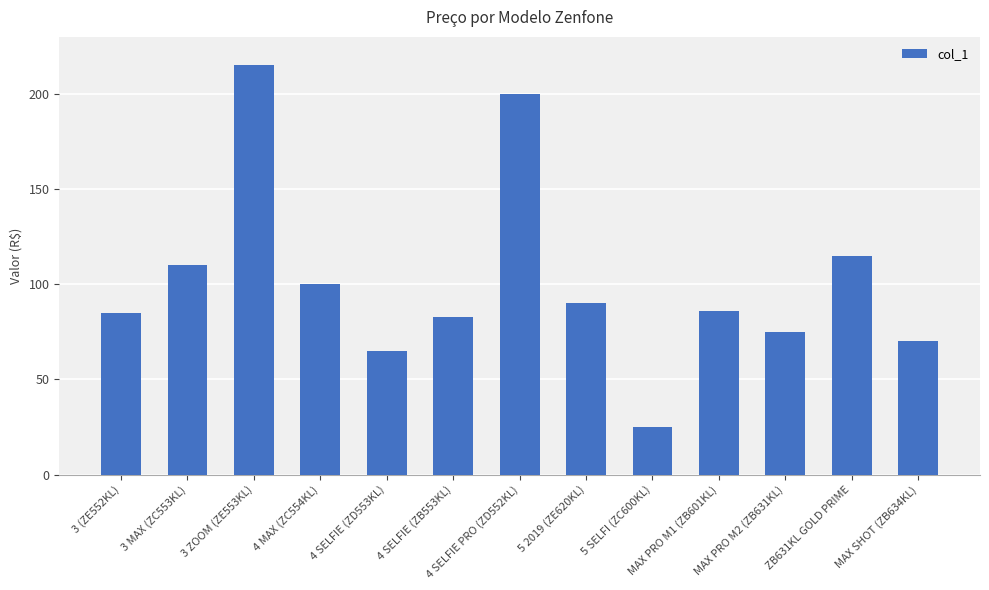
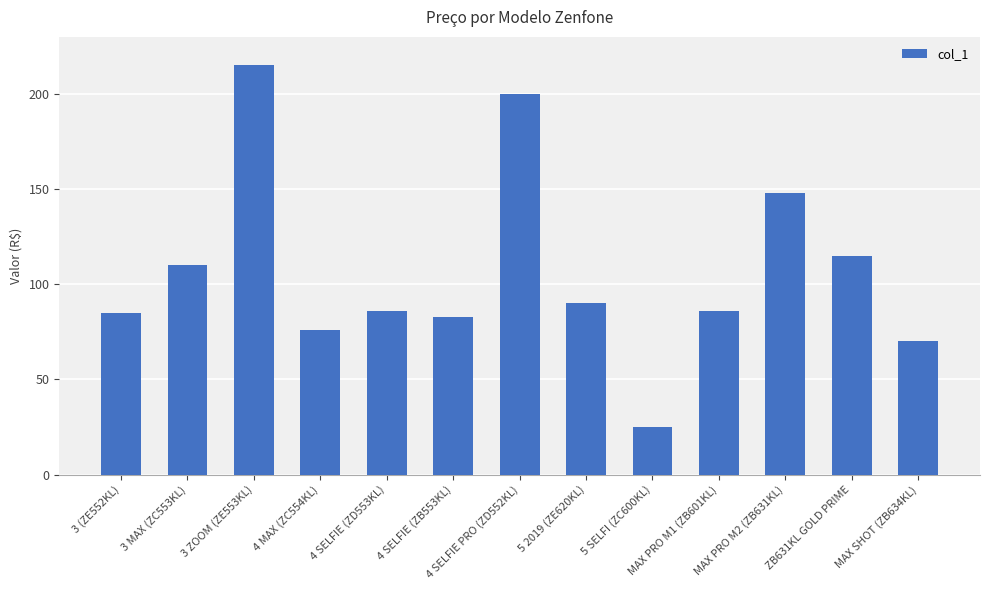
4 MAX (ZC554KL): 100 -> 76
4 SELFIE (ZD553KL): 65 -> 86
MAX PRO M2 (ZB631KL): 75 -> 148
